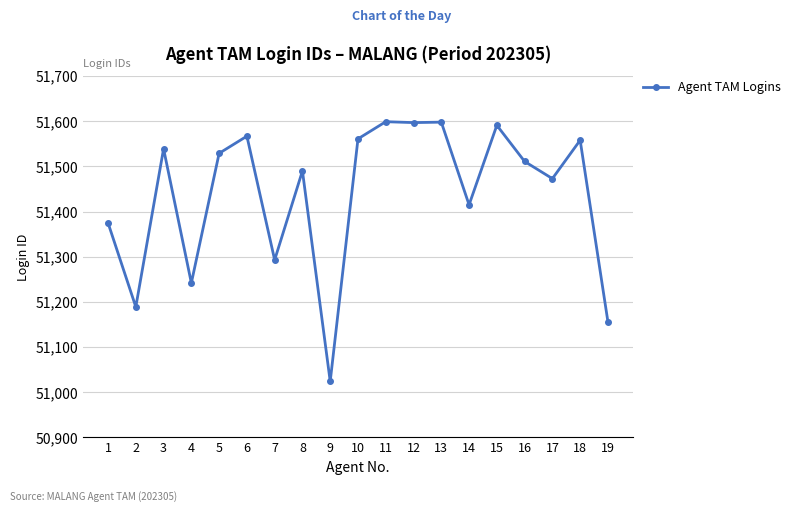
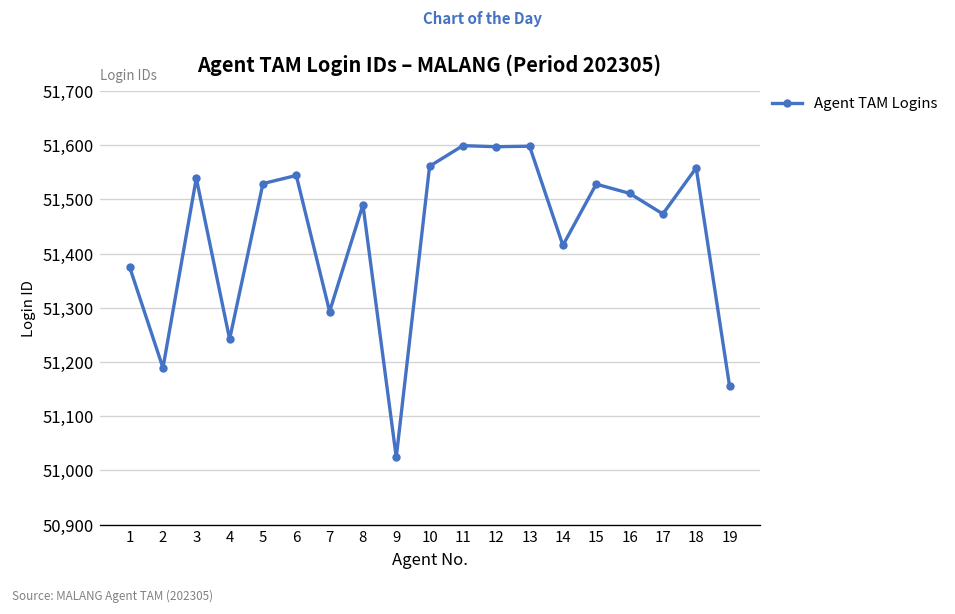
6: 51,570 -> 51,540
15: 51,590 -> 51,530
